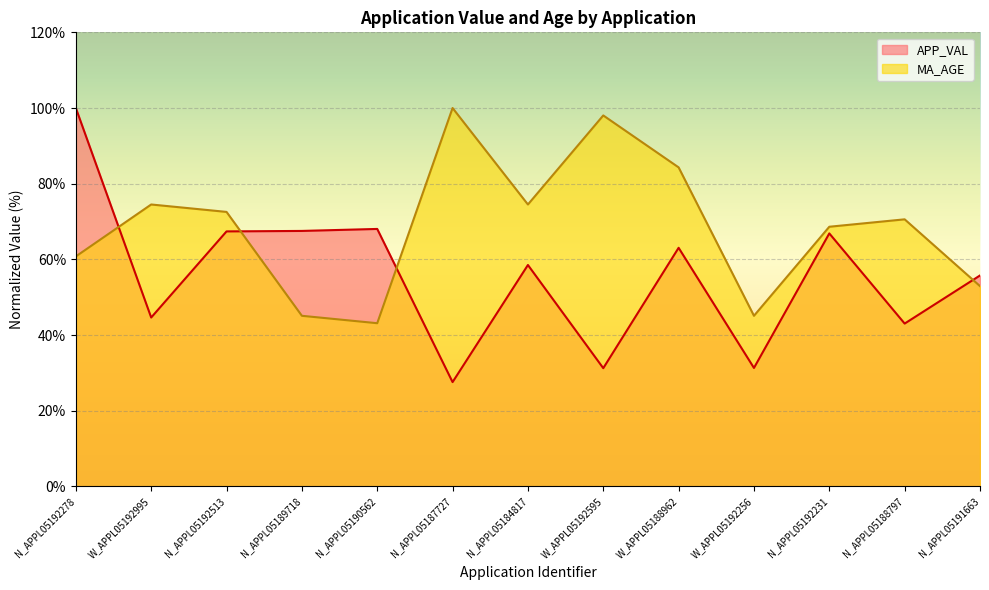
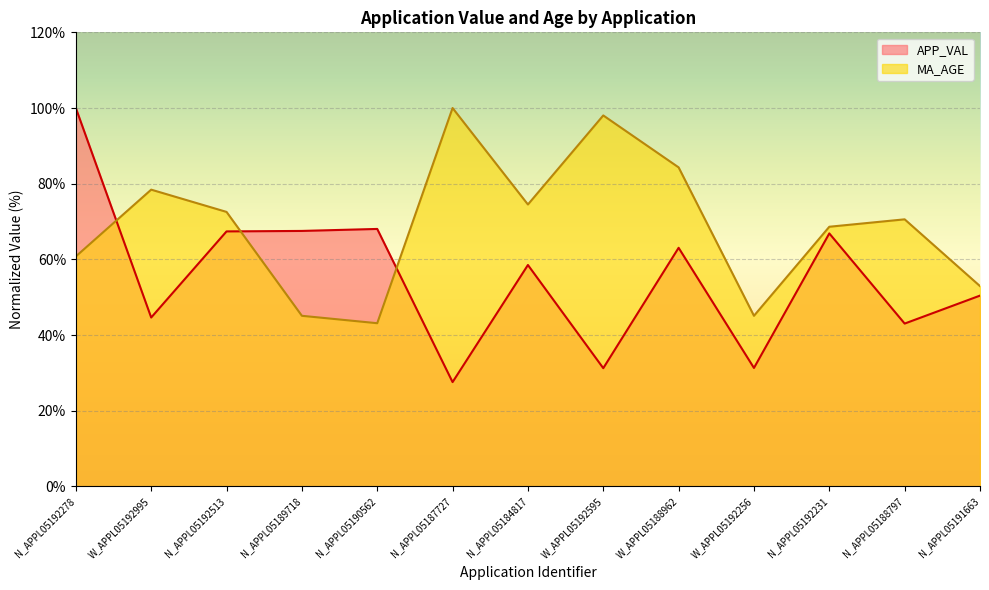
MA_AGE, W_APPL05192995: 75% -> 78%
APP_VAL, N_APPL05191663: 56% -> 50%
